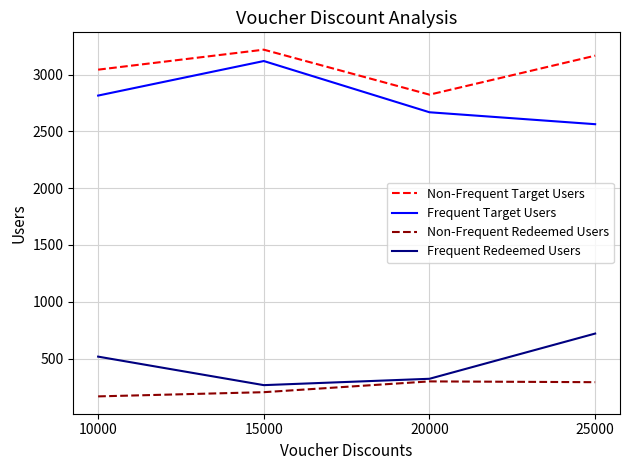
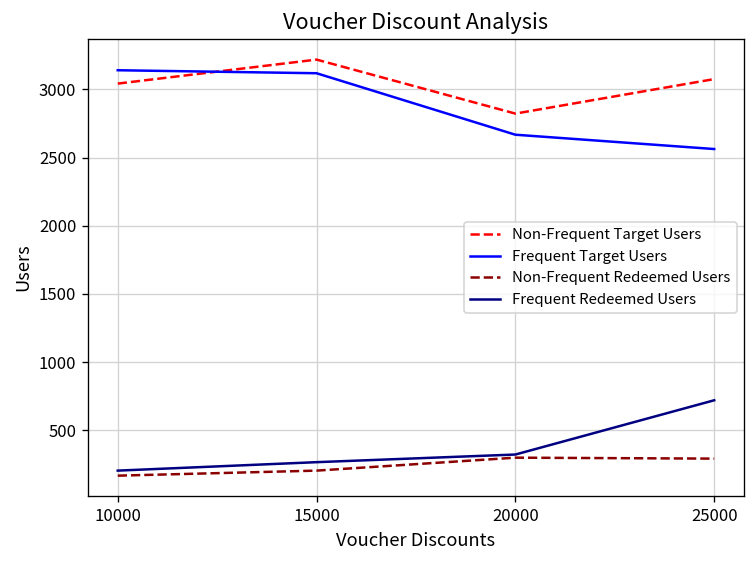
Frequent Target Users, 10000: 2820 -> 3140
Frequent Redeemed Users, 10000: 520 -> 200
Non-Frequent Target Users, 25000: 3170 -> 3080
